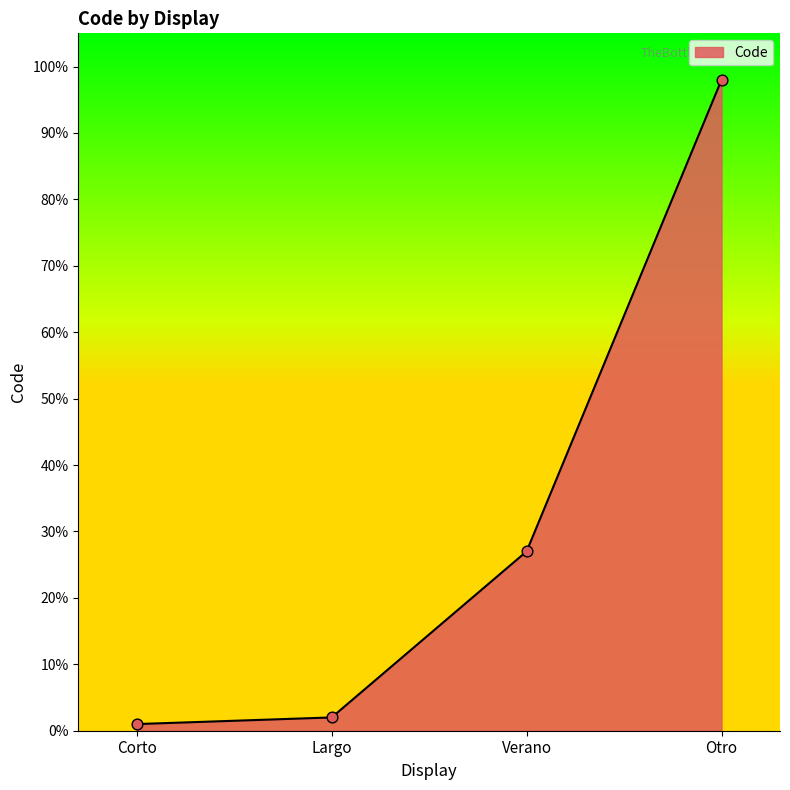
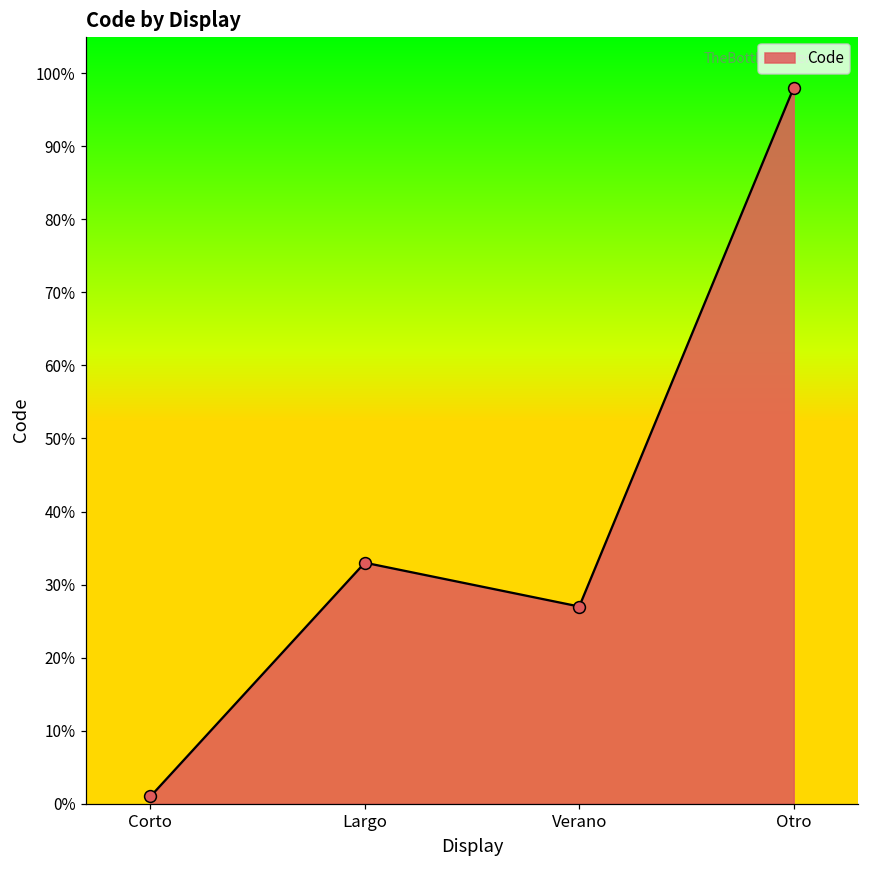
Largo: 2% -> 33%
